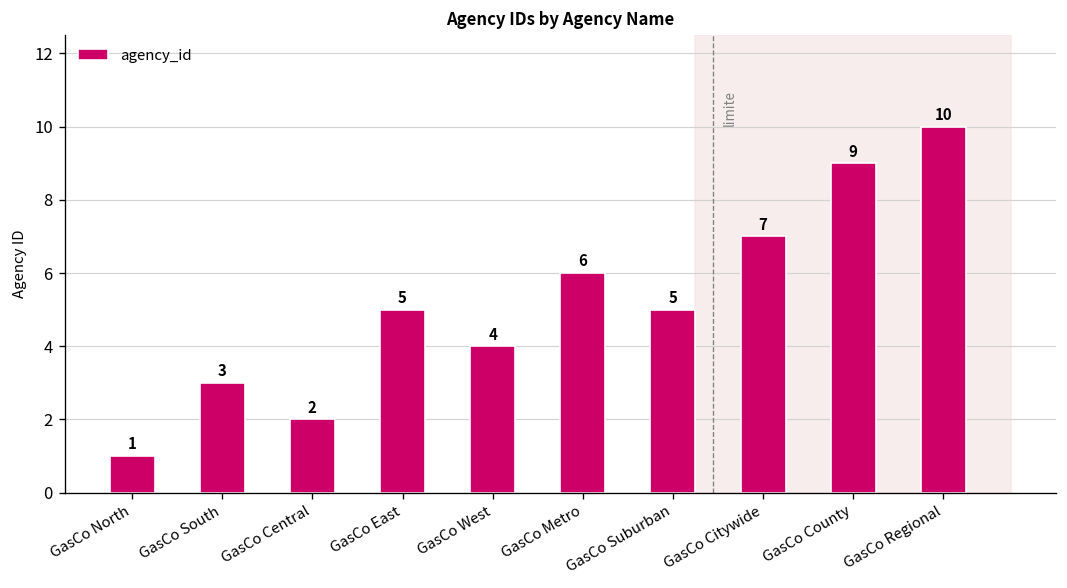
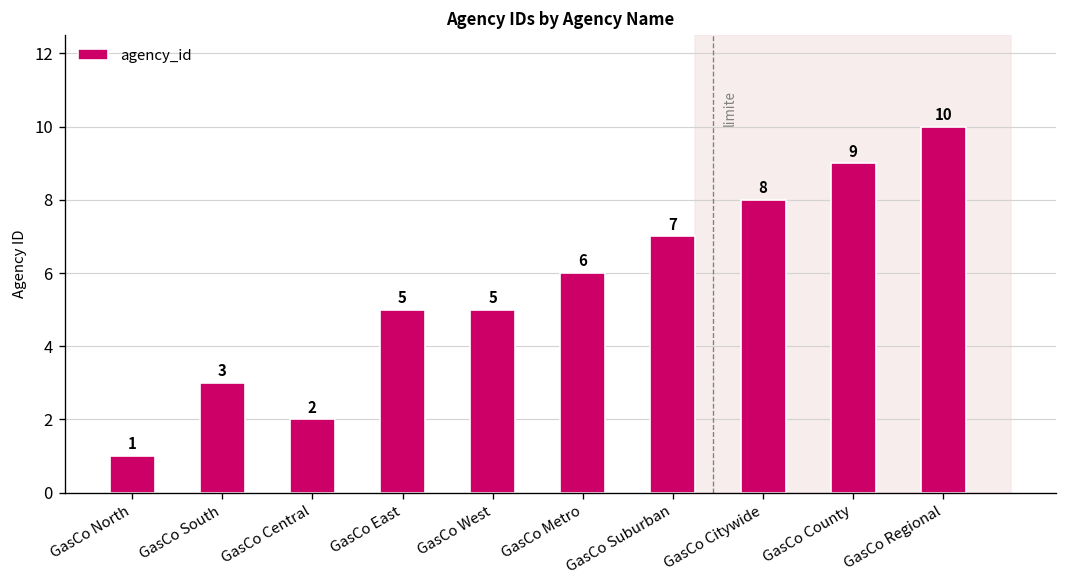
GasCo West: 4 -> 5
GasCo Suburban: 5 -> 7
GasCo Citywide: 7 -> 8
